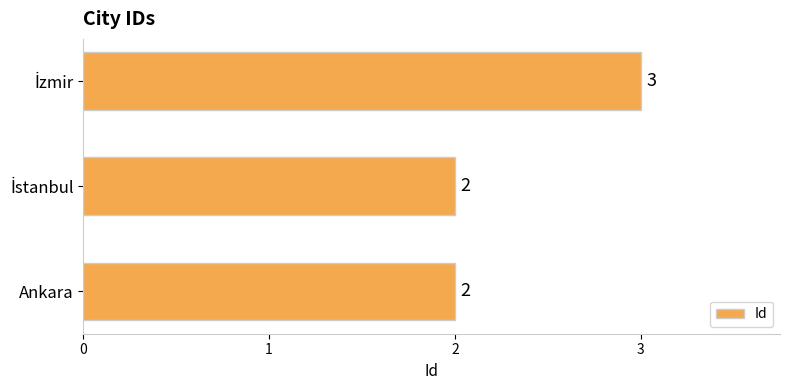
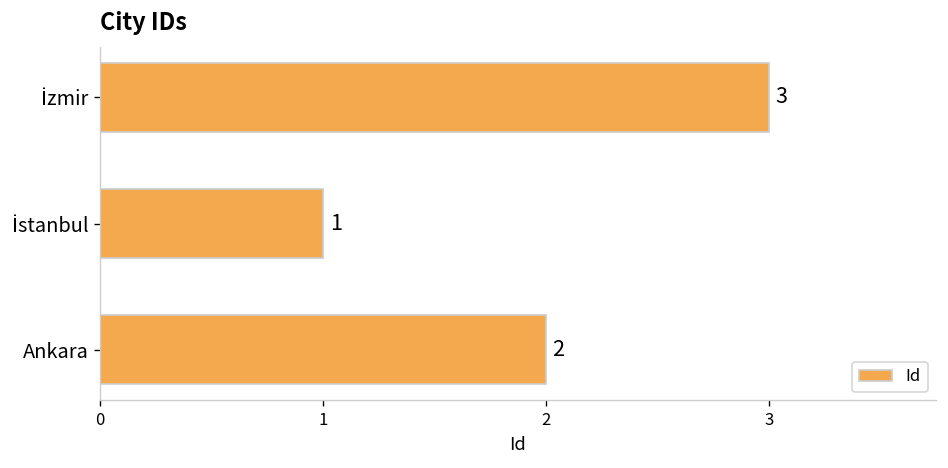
İstanbul: 2 -> 1
